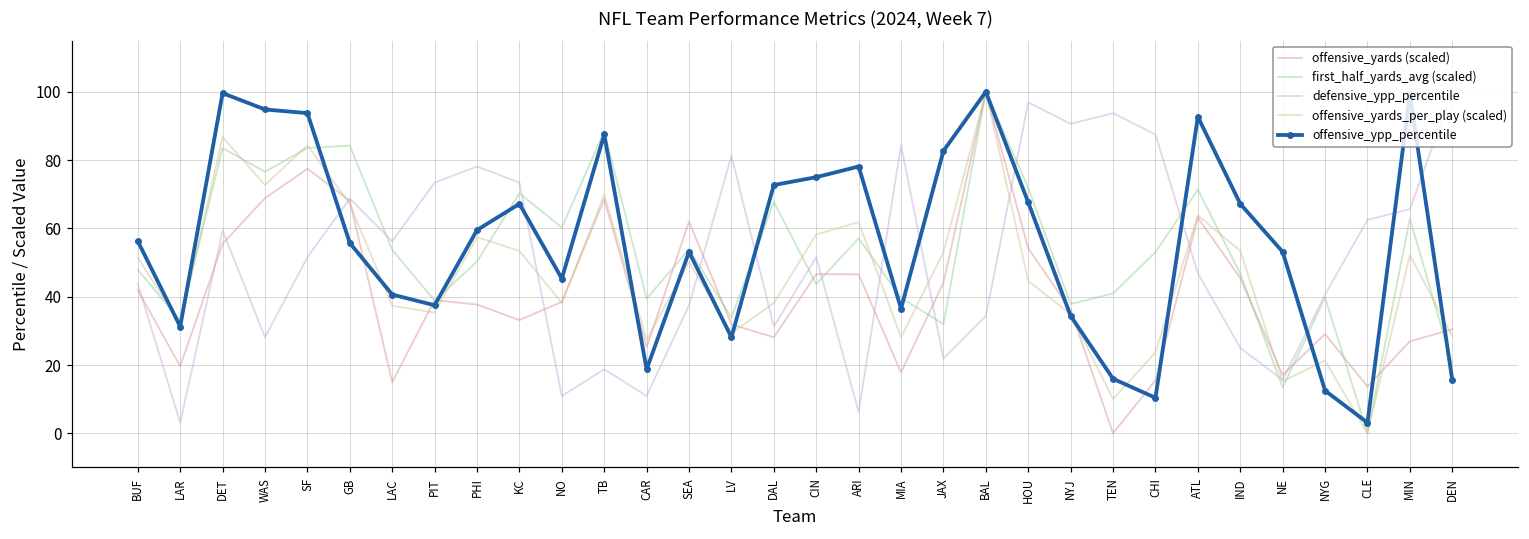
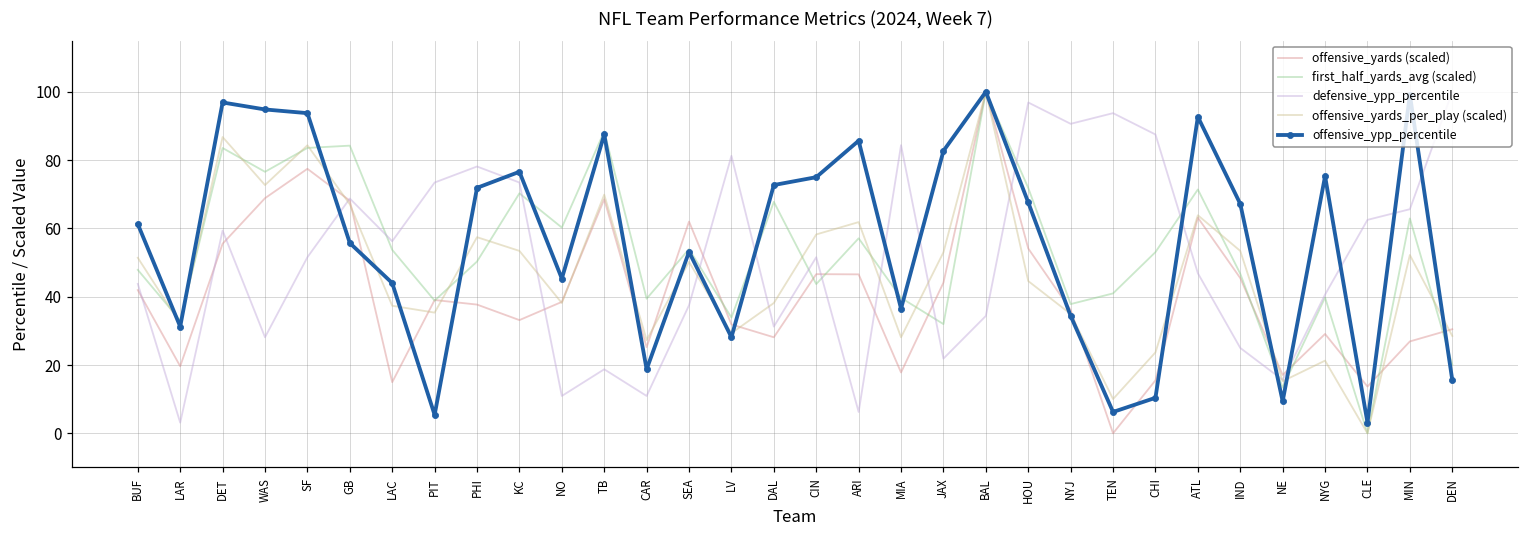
offensive_ypp_percentile, BUF: 56 -> 61
offensive_ypp_percentile, DET: 100 -> 97
offensive_ypp_percentile, LAC: 41 -> 44
offensive_ypp_percentile, PIT: 38 -> 5
offensive_ypp_percentile, PHI: 60 -> 72
offensive_ypp_percentile, KC: 67 -> 77
offensive_ypp_percentile, ARI: 78 -> 86
offensive_ypp_percentile, TEN: 16 -> 6
offensive_ypp_percentile, NE: 53 -> 9
offensive_ypp_percentile, NYG: 13 -> 75
